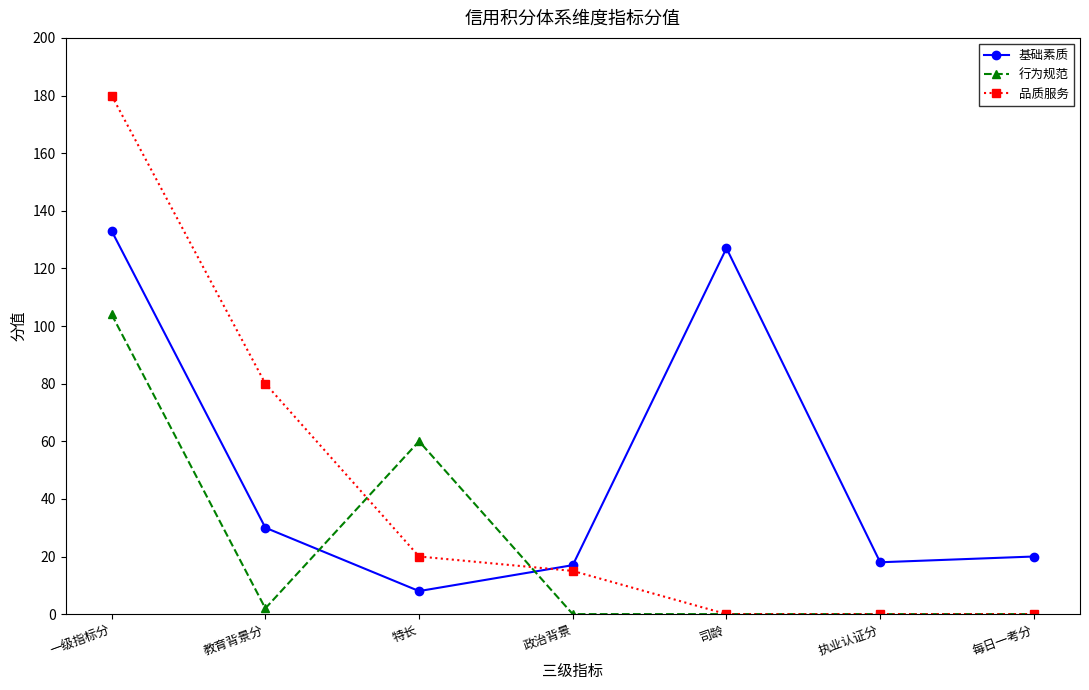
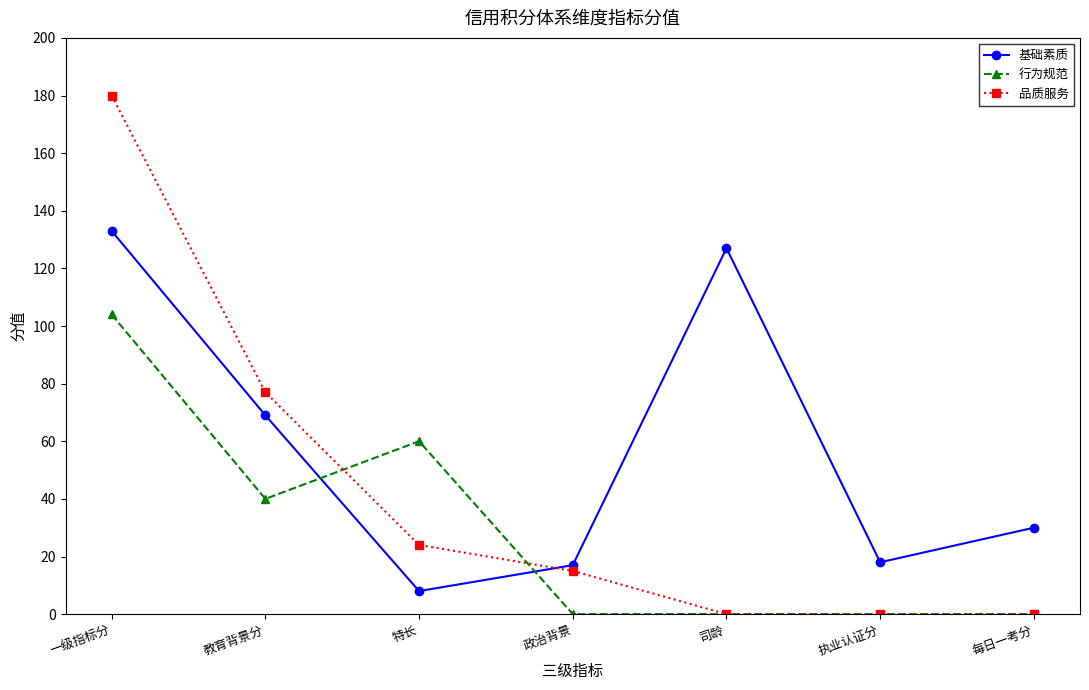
基础素质, 教育背景分: 30 -> 69
行为规范, 教育背景分: 2 -> 40
品质服务, 教育背景分: 80 -> 77
品质服务, 特长: 20 -> 24
基础素质, 每日一考分: 20 -> 30
